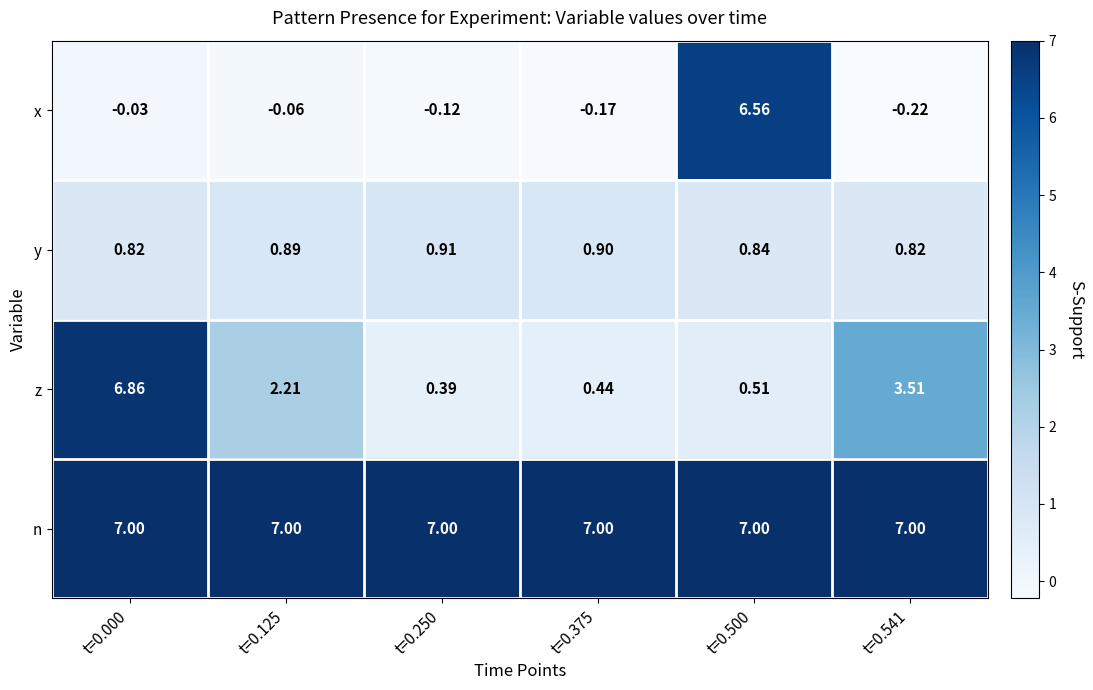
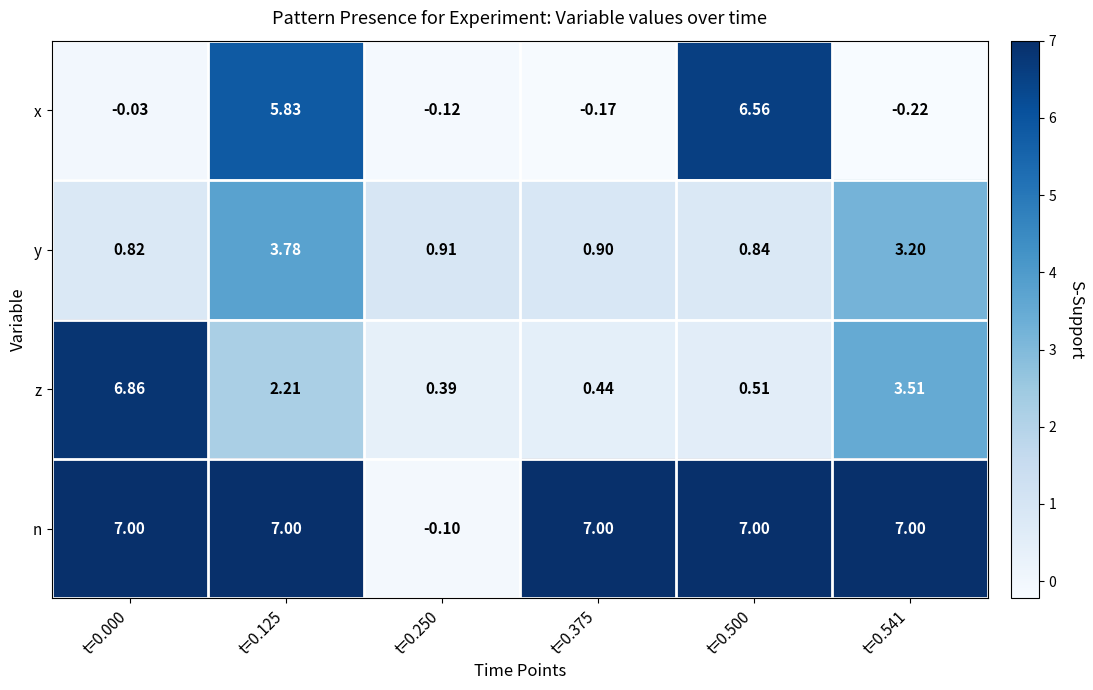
x, t=0.125: -0.06 -> 5.83
y, t=0.125: 0.89 -> 3.78
y, t=0.541: 0.82 -> 3.20
n, t=0.250: 7.00 -> -0.10
